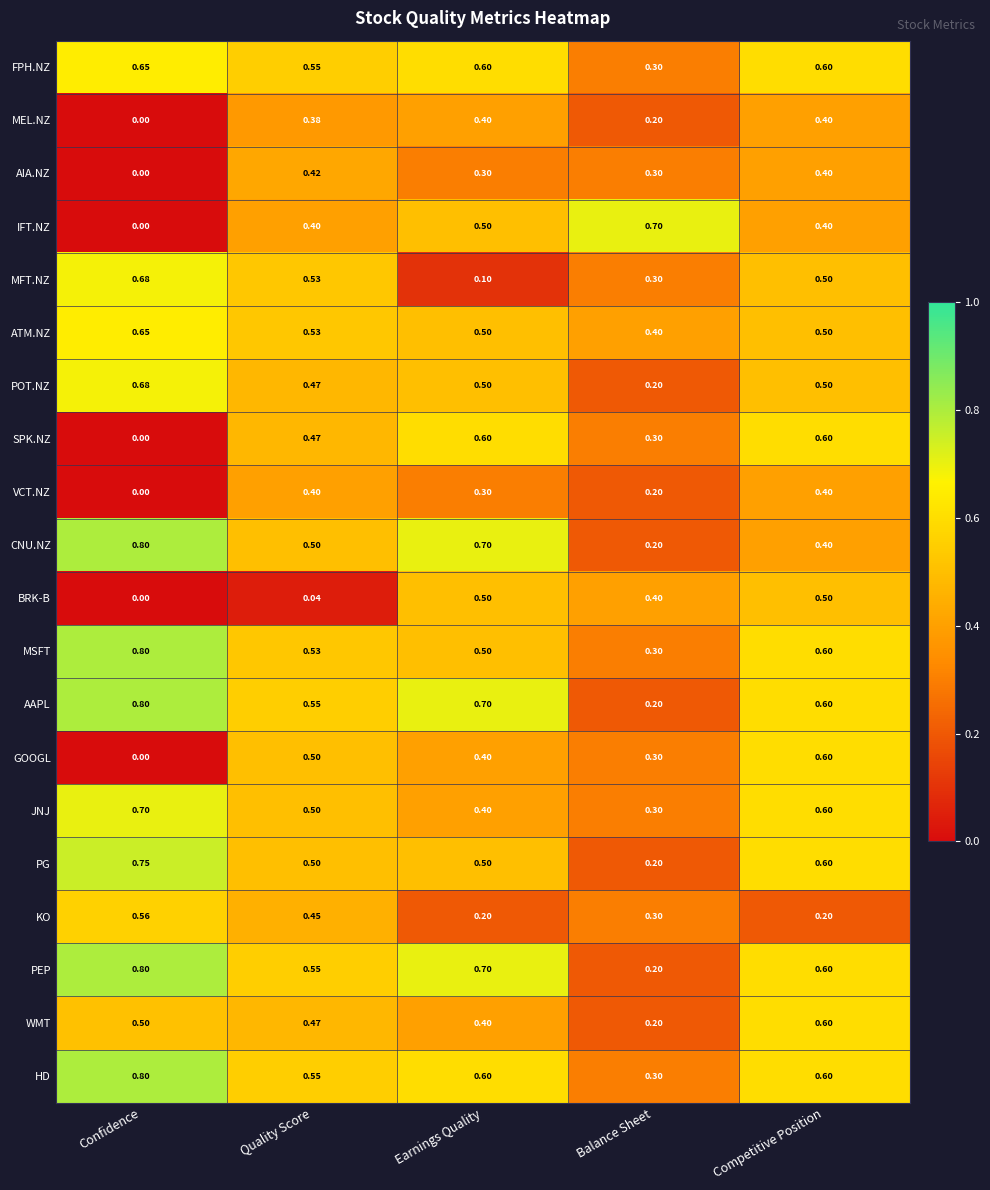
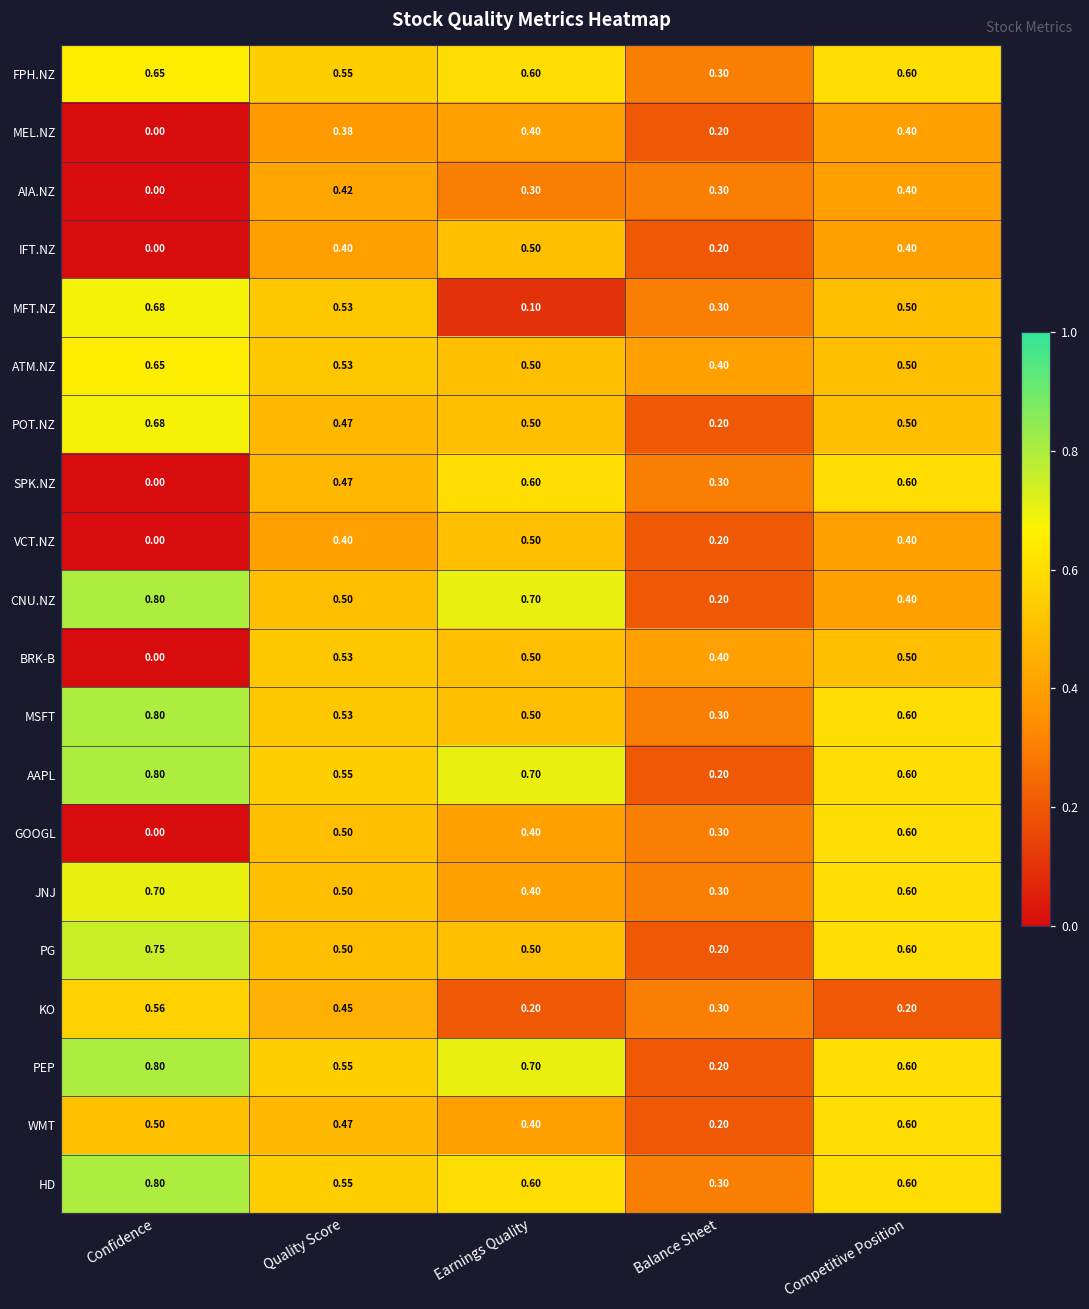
IFT.NZ, Balance Sheet: 0.70 -> 0.20
VCT.NZ, Earnings Quality: 0.30 -> 0.50
BRK-B, Quality Score: 0.04 -> 0.53
